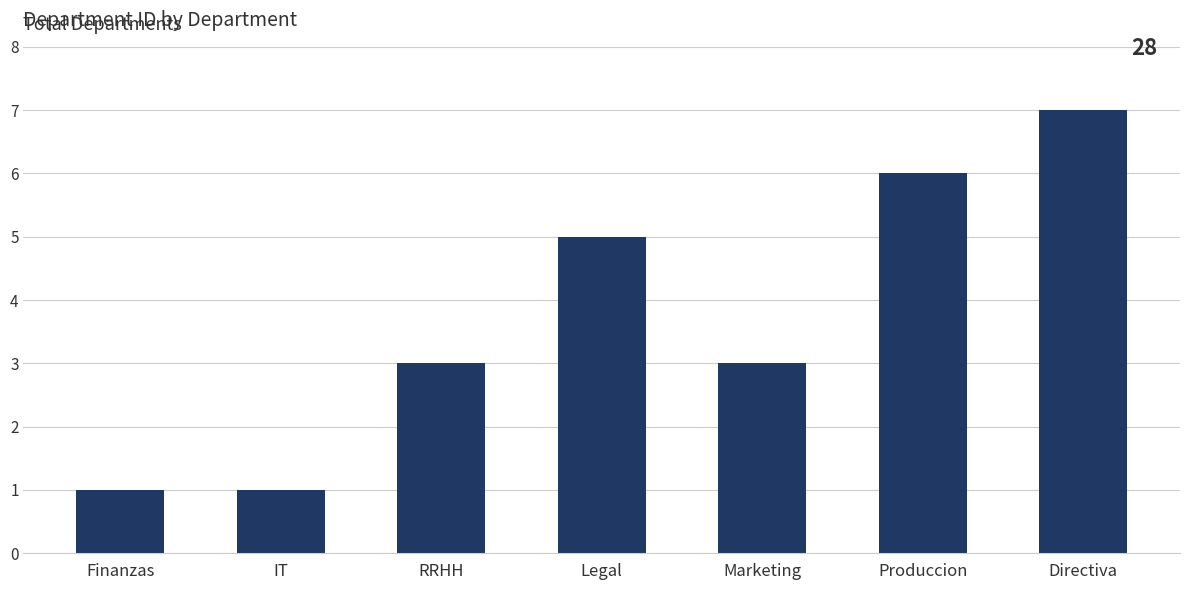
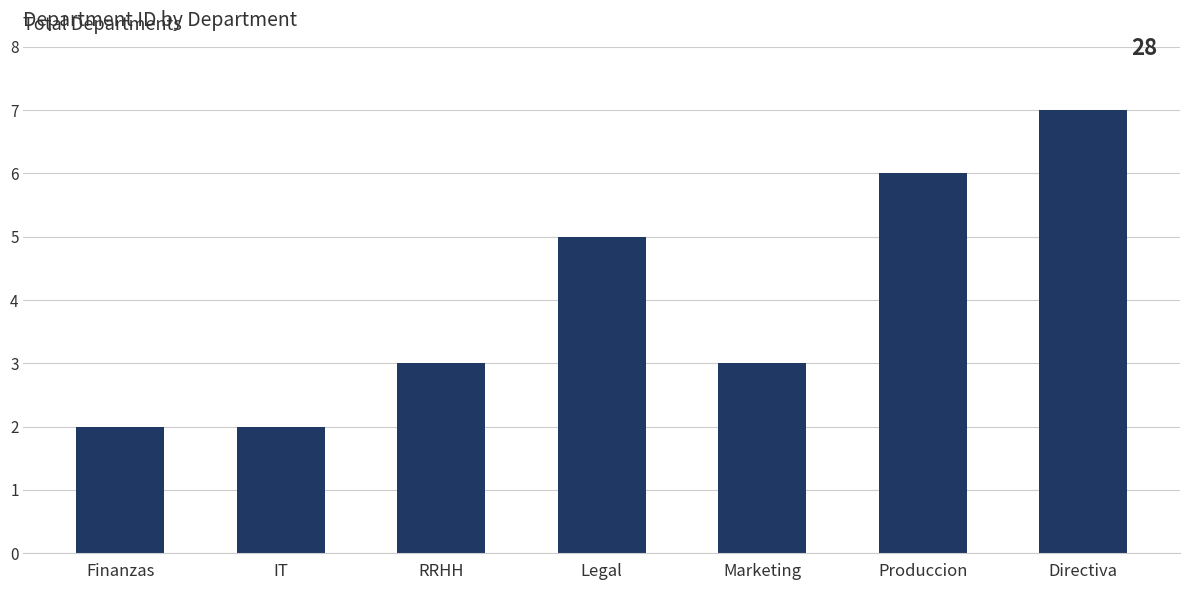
Finanzas: 1 -> 2
IT: 1 -> 2
